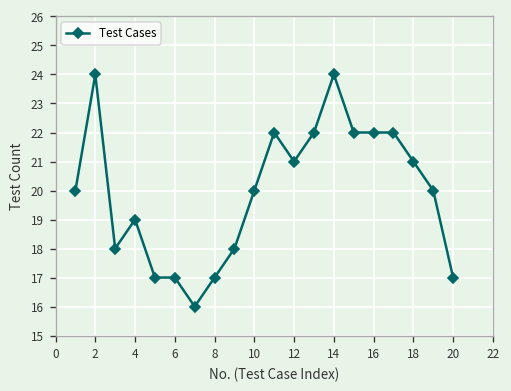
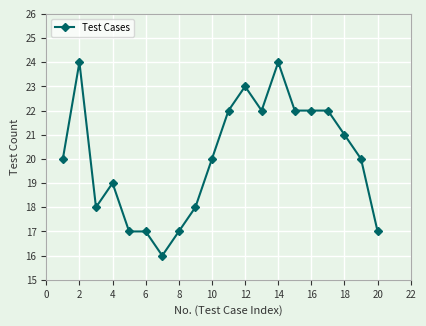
12: 21 -> 23
